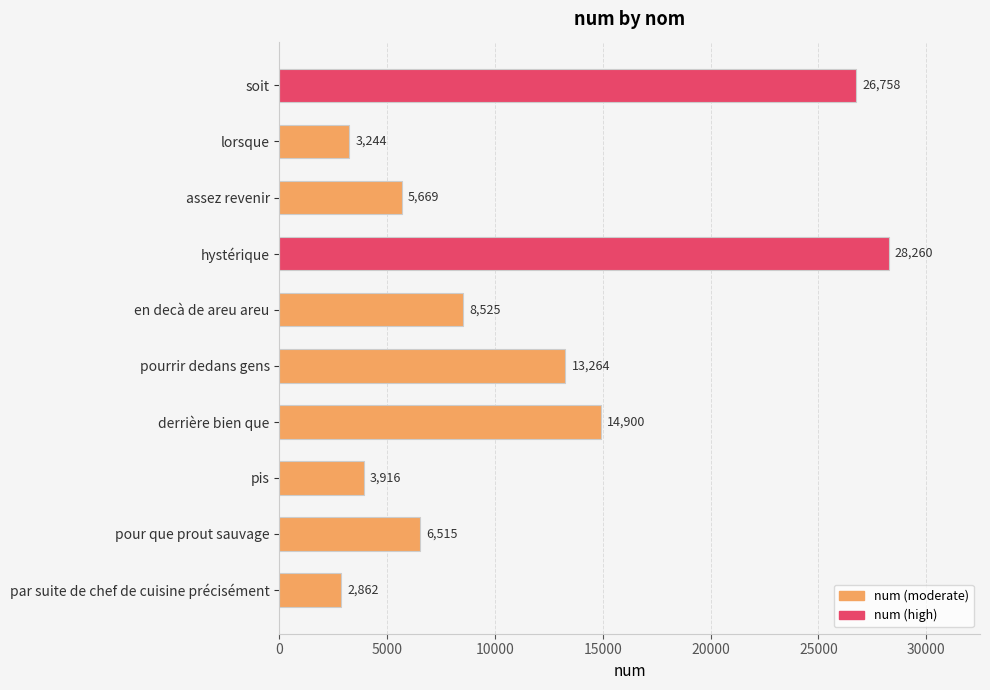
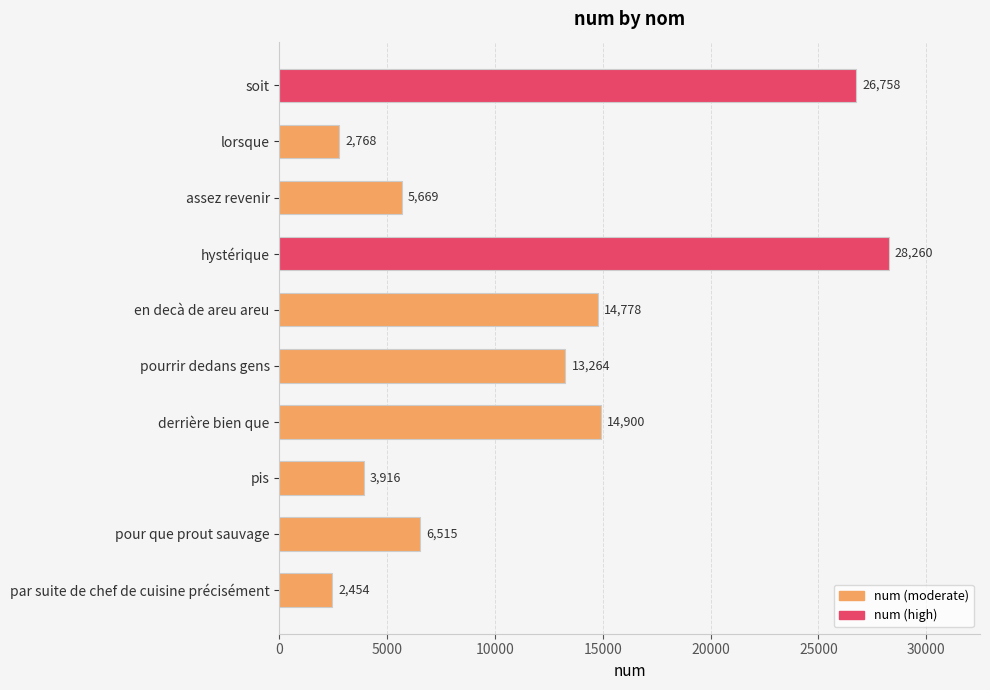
lorsque: 3,244 -> 2,768
en decà de areu areu: 8,525 -> 14,778
par suite de chef de cuisine précisément: 2,862 -> 2,454
